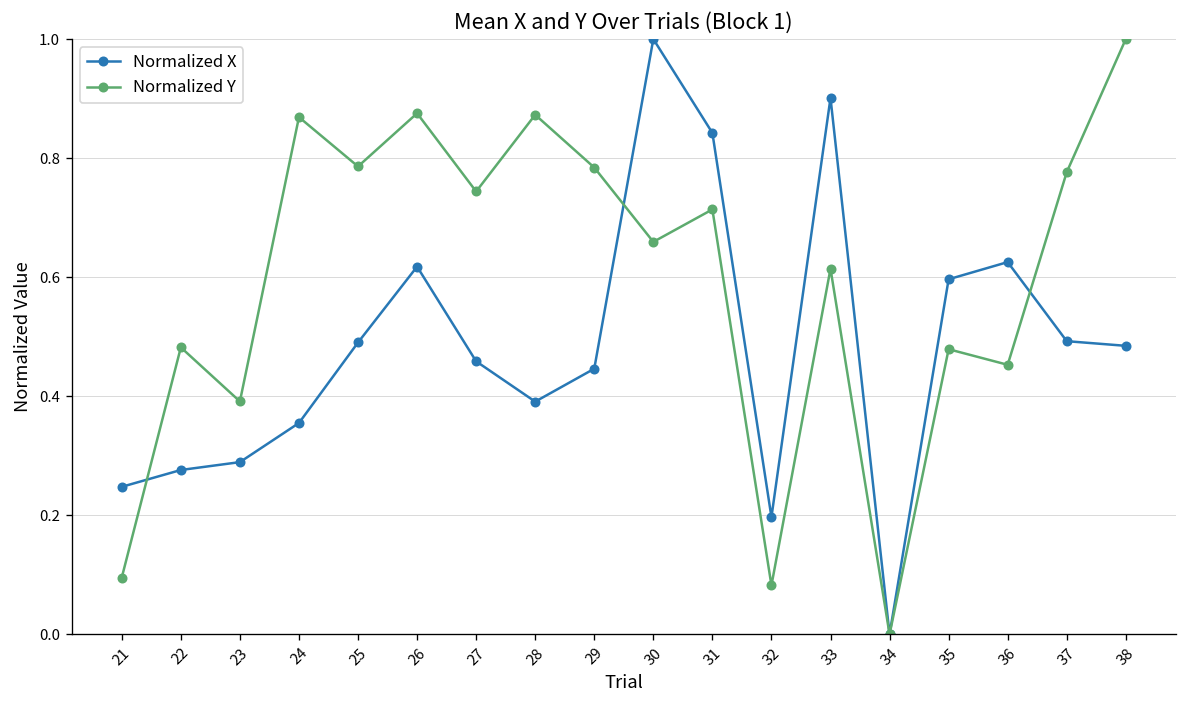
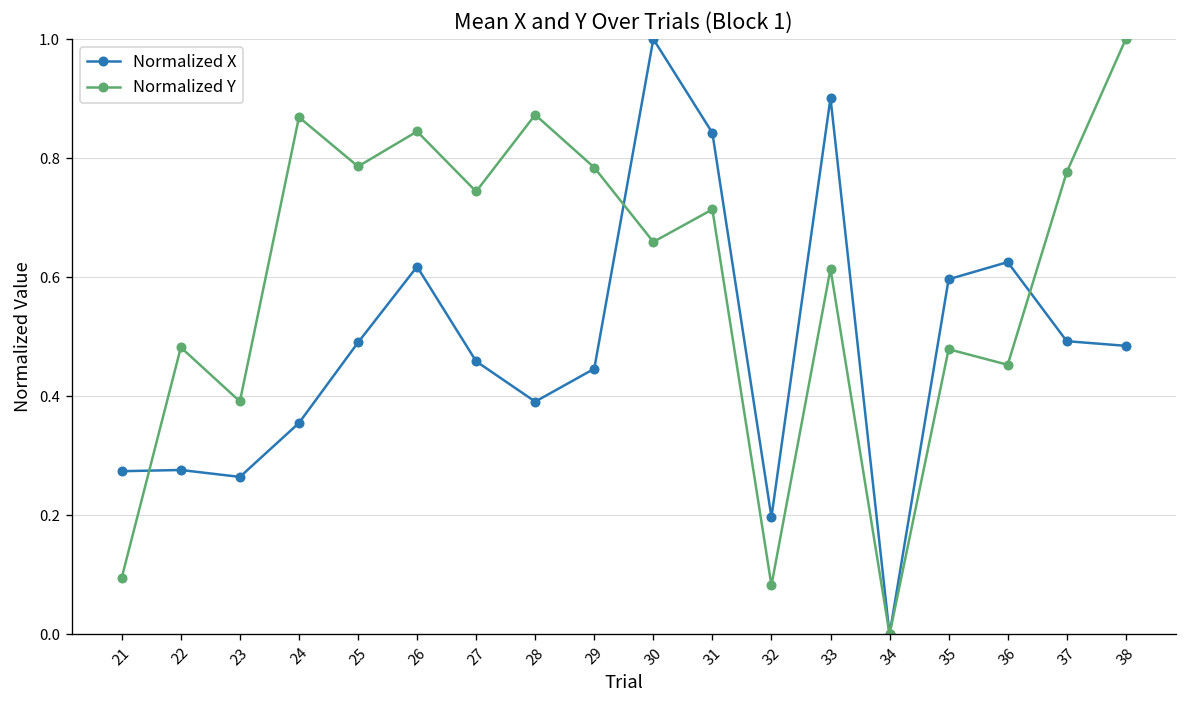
Normalized X, 21: 0.25 -> 0.27
Normalized X, 23: 0.29 -> 0.26
Normalized Y, 26: 0.88 -> 0.84
